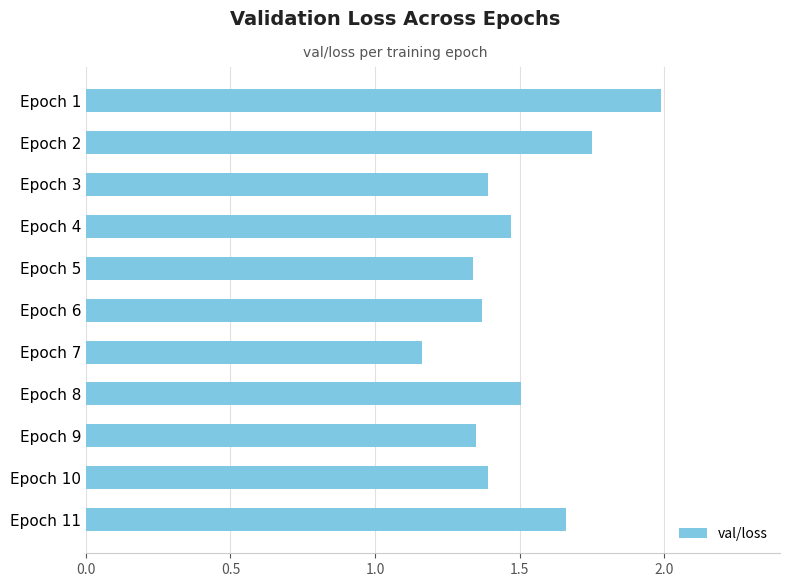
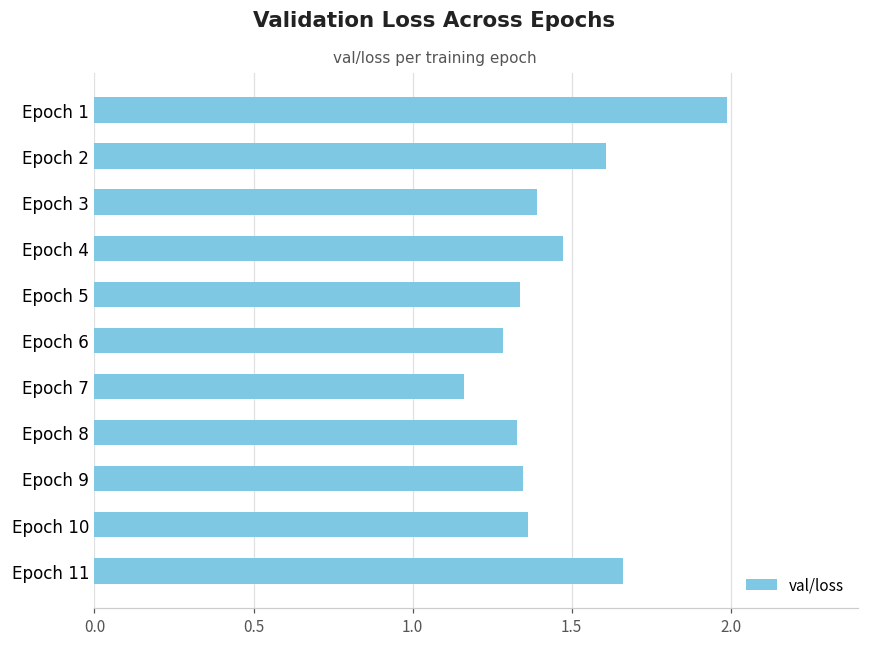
Epoch 2: 1.75 -> 1.61
Epoch 6: 1.37 -> 1.28
Epoch 8: 1.51 -> 1.33
Epoch 10: 1.39 -> 1.36
